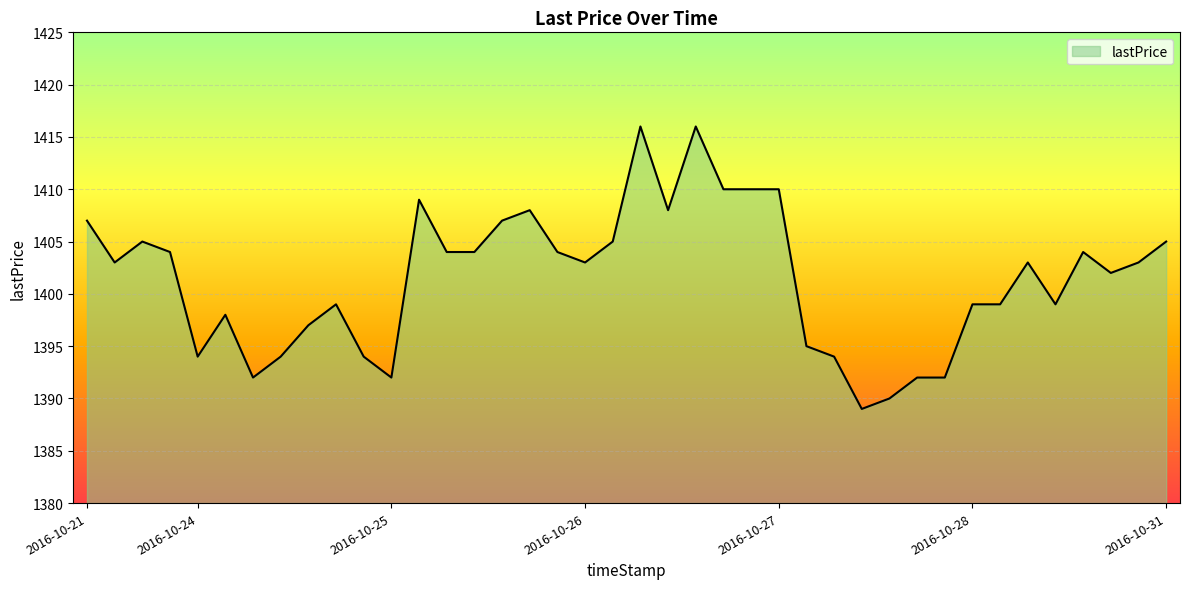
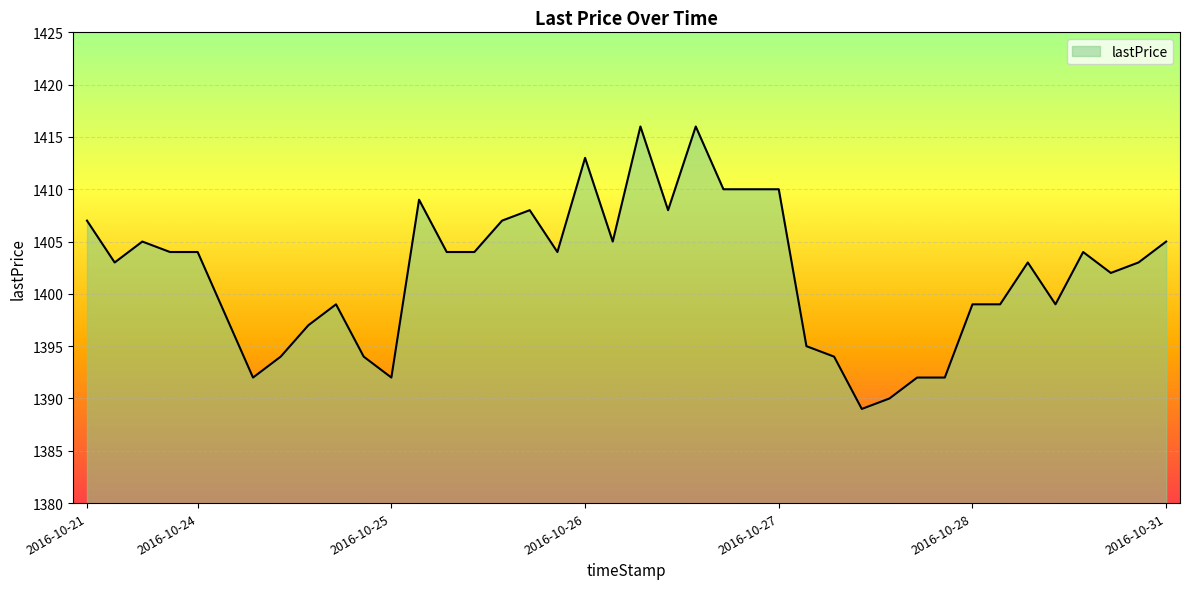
2016-10-24: 1394 -> 1404
2016-10-26: 1403 -> 1413
